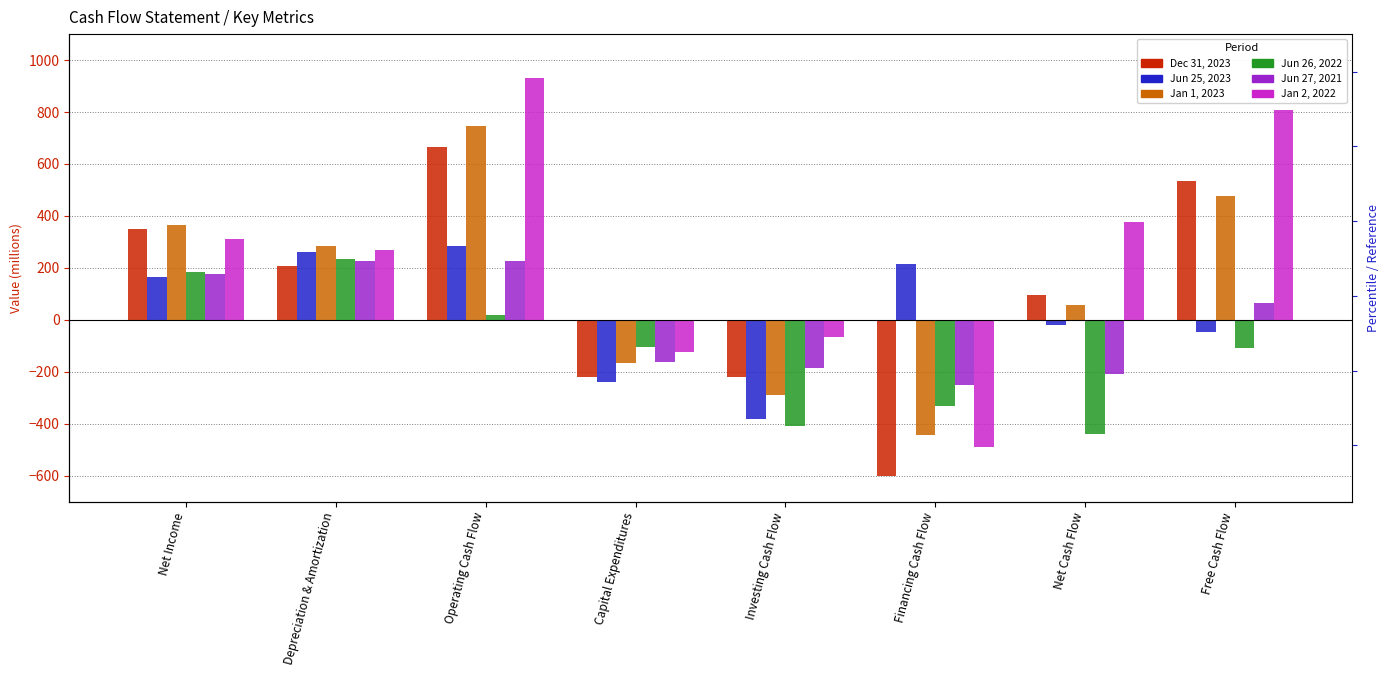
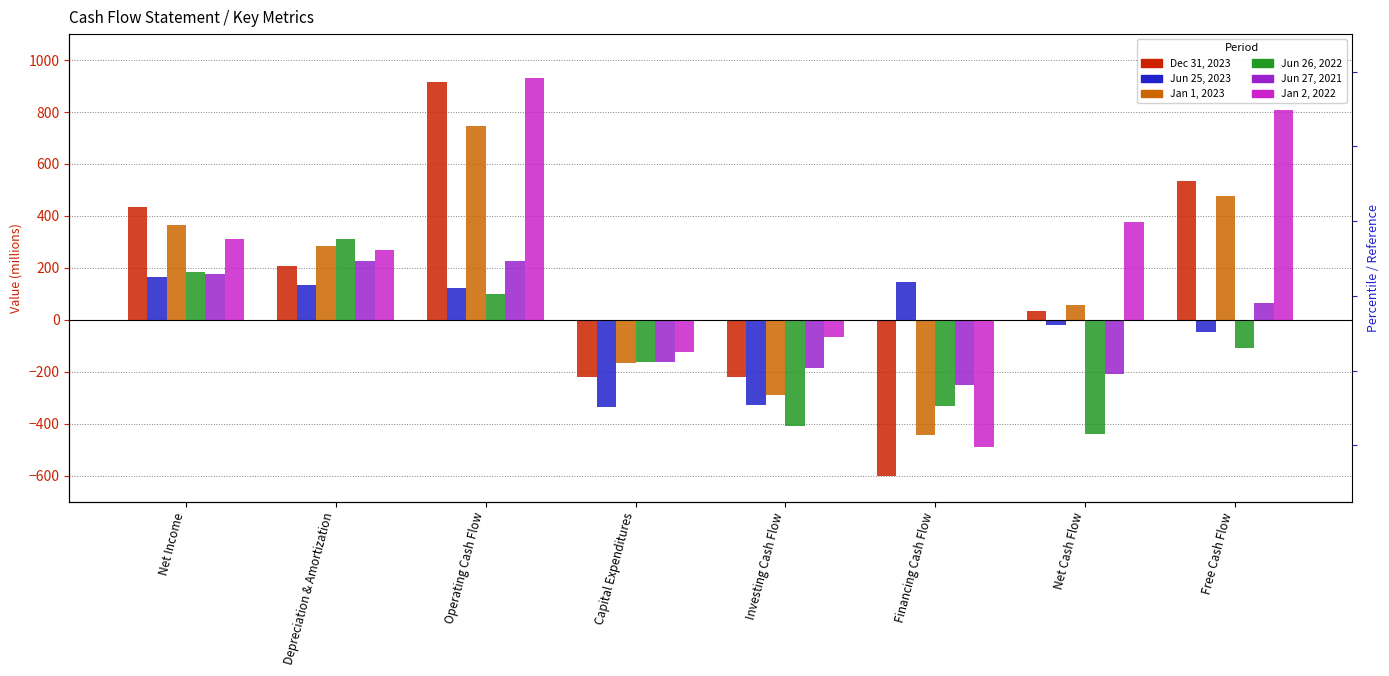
Dec 31, 2023, Net Income: 350 -> 440
Jun 25, 2023, Depreciation & Amortization: 260 -> 140
Jun 26, 2022, Depreciation & Amortization: 230 -> 310
Dec 31, 2023, Operating Cash Flow: 670 -> 910
Jun 25, 2023, Operating Cash Flow: 290 -> 120
Jun 26, 2022, Operating Cash Flow: 20 -> 100
Jun 25, 2023, Capital Expenditures: -240 -> -340
Jun 26, 2022, Capital Expenditures: -100 -> -160
Jun 25, 2023, Investing Cash Flow: -380 -> -330
Jun 25, 2023, Financing Cash Flow: 210 -> 150
Dec 31, 2023, Net Cash Flow: 100 -> 30
